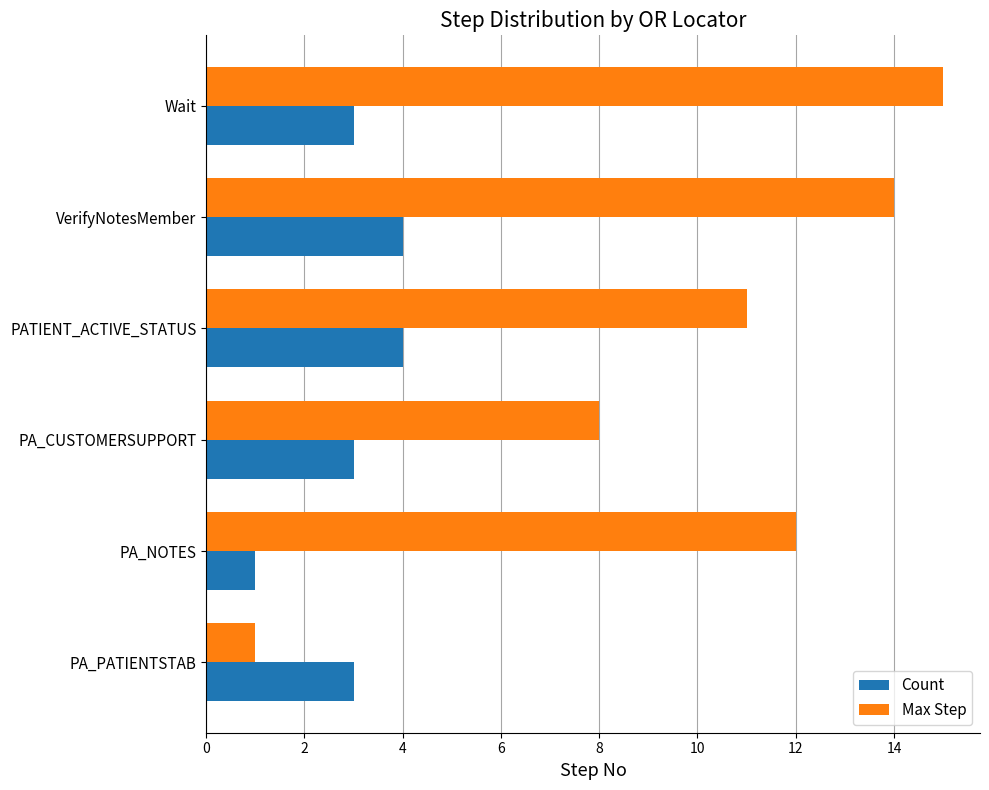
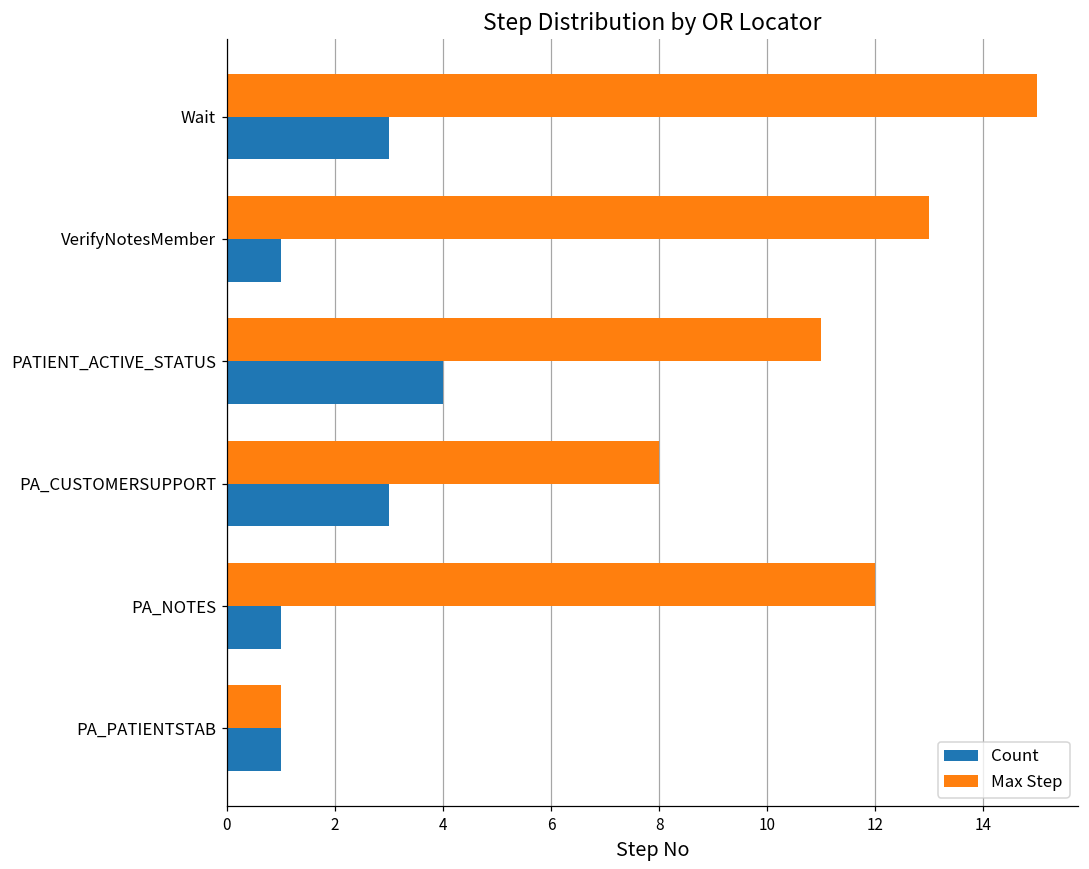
Max Step, VerifyNotesMember: 14 -> 13
Count, VerifyNotesMember: 4 -> 1
Count, PA_PATIENTSTAB: 3 -> 1
